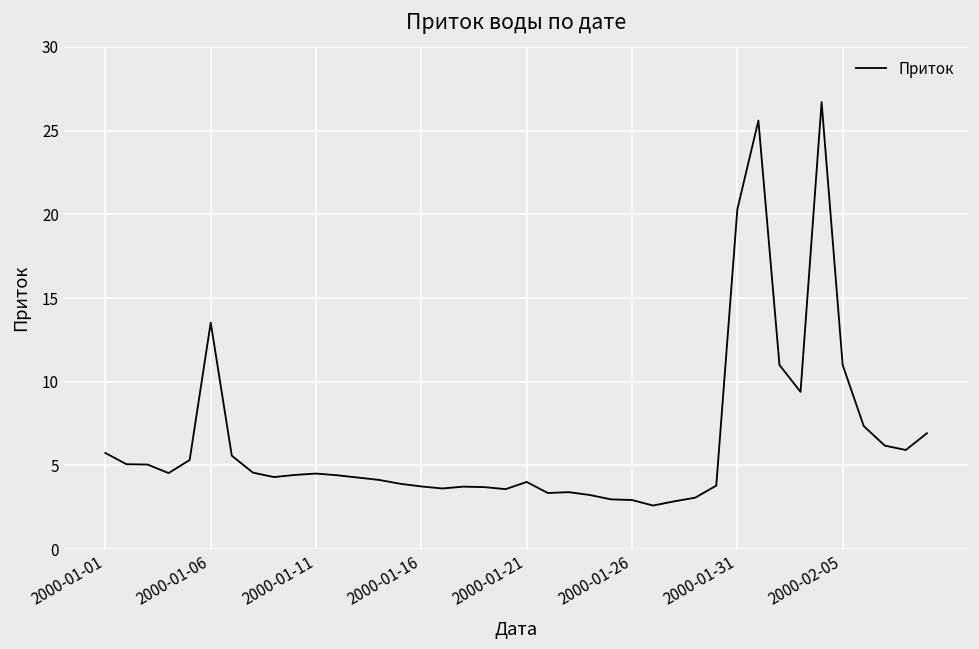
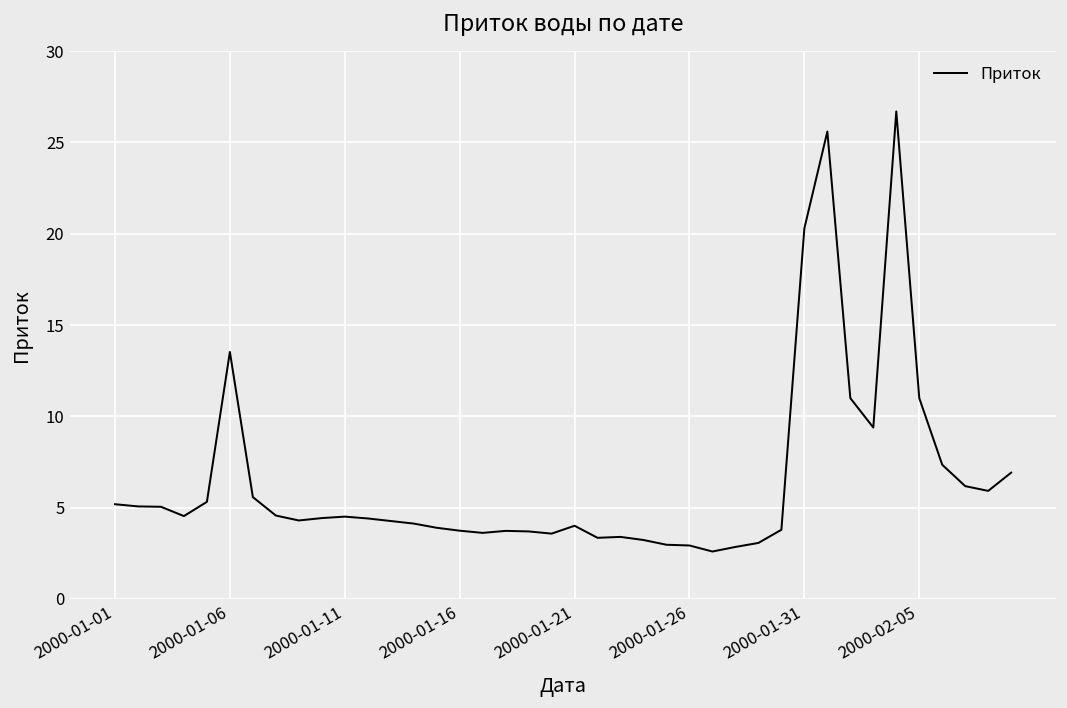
2000-01-01: 5.7 -> 5.2
